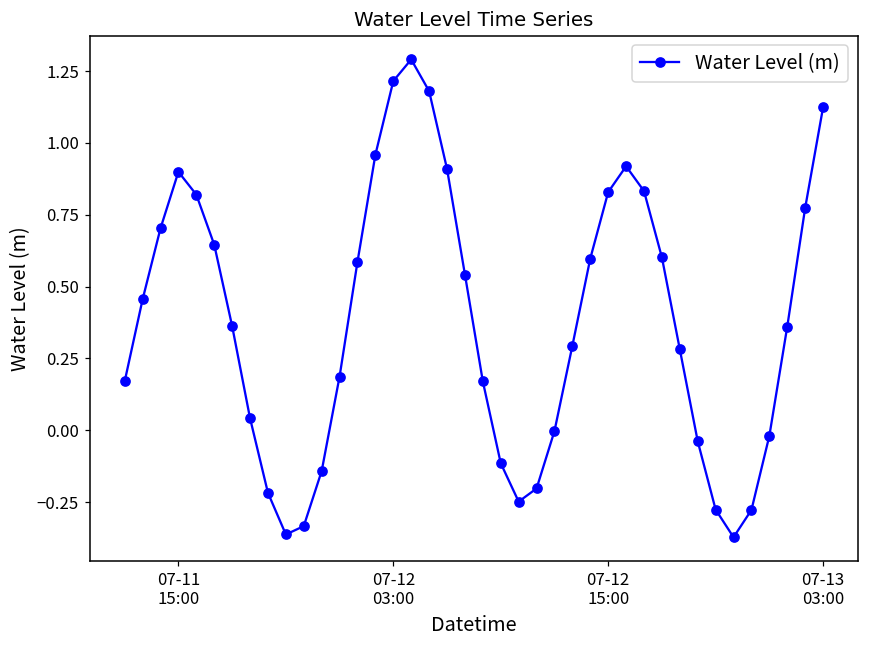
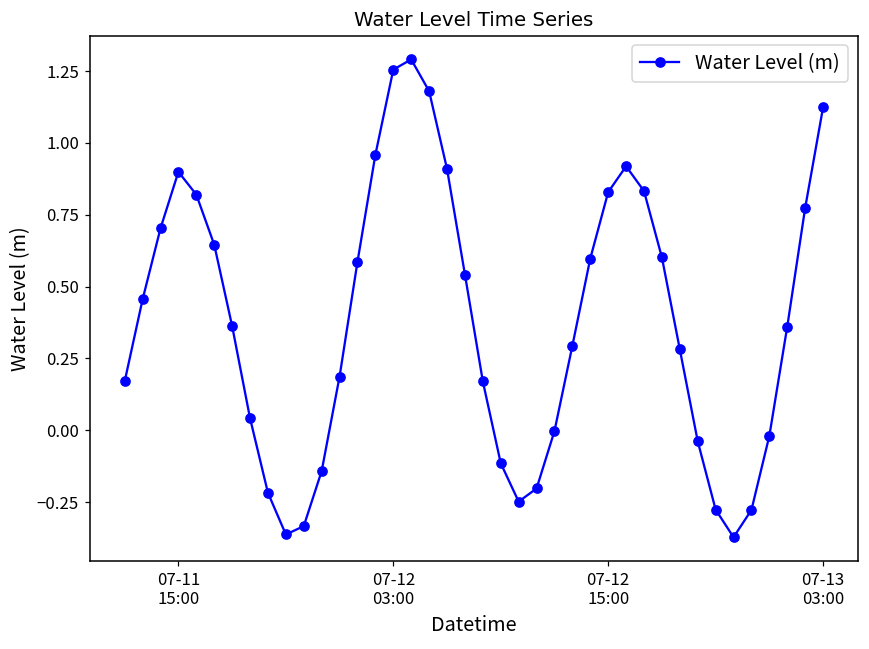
07-12 03:00: 1.22 -> 1.26
